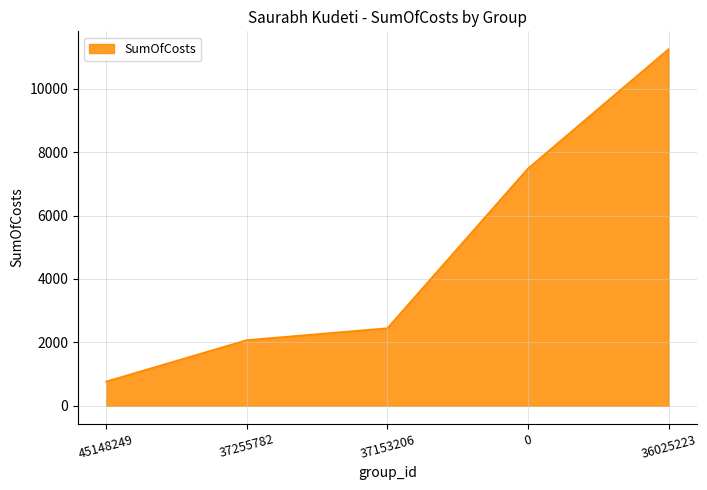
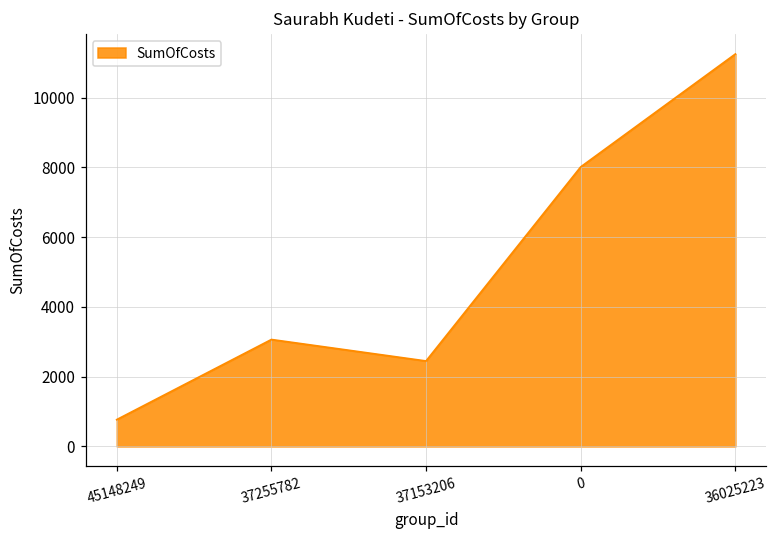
37255782: 2100 -> 3100
0: 7500 -> 8000
